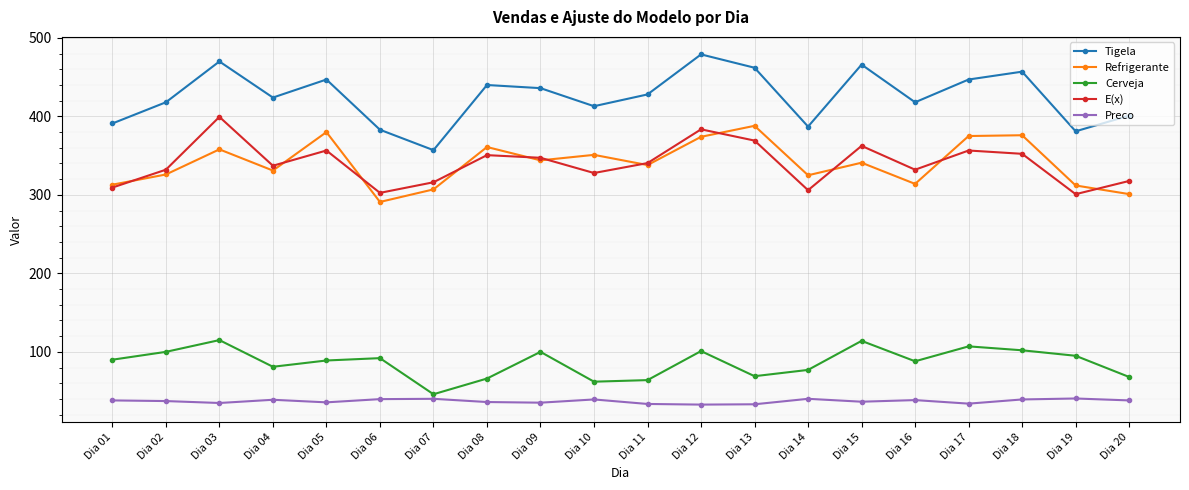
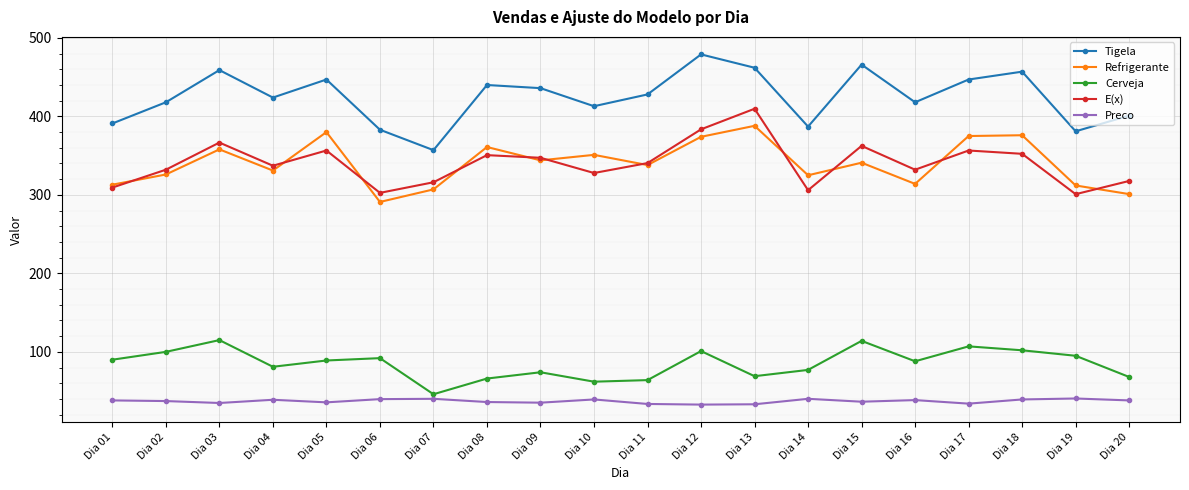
Tigela, Dia 03: 470 -> 460
E(x), Dia 03: 400 -> 370
Cerveja, Dia 09: 100 -> 70
E(x), Dia 13: 370 -> 410
